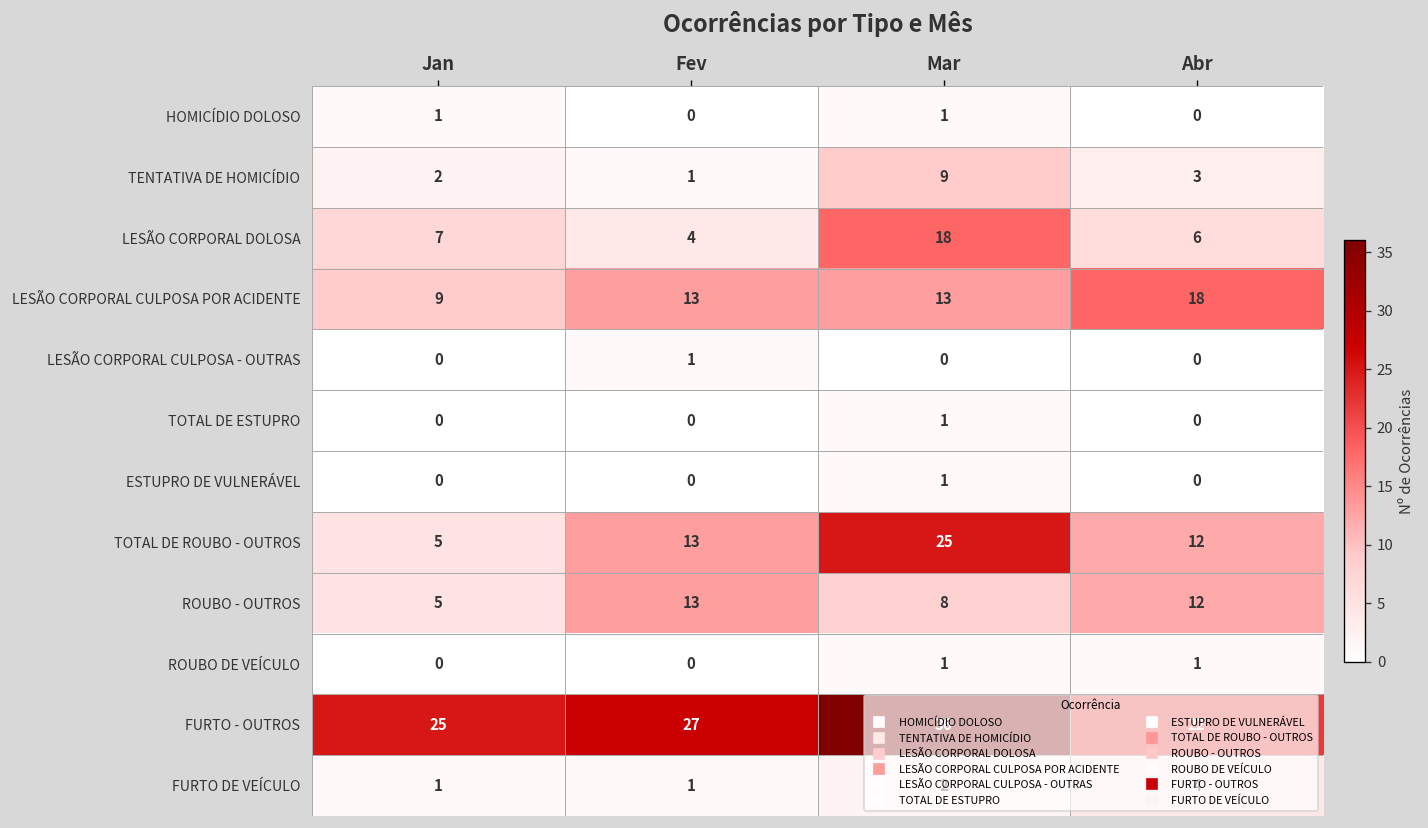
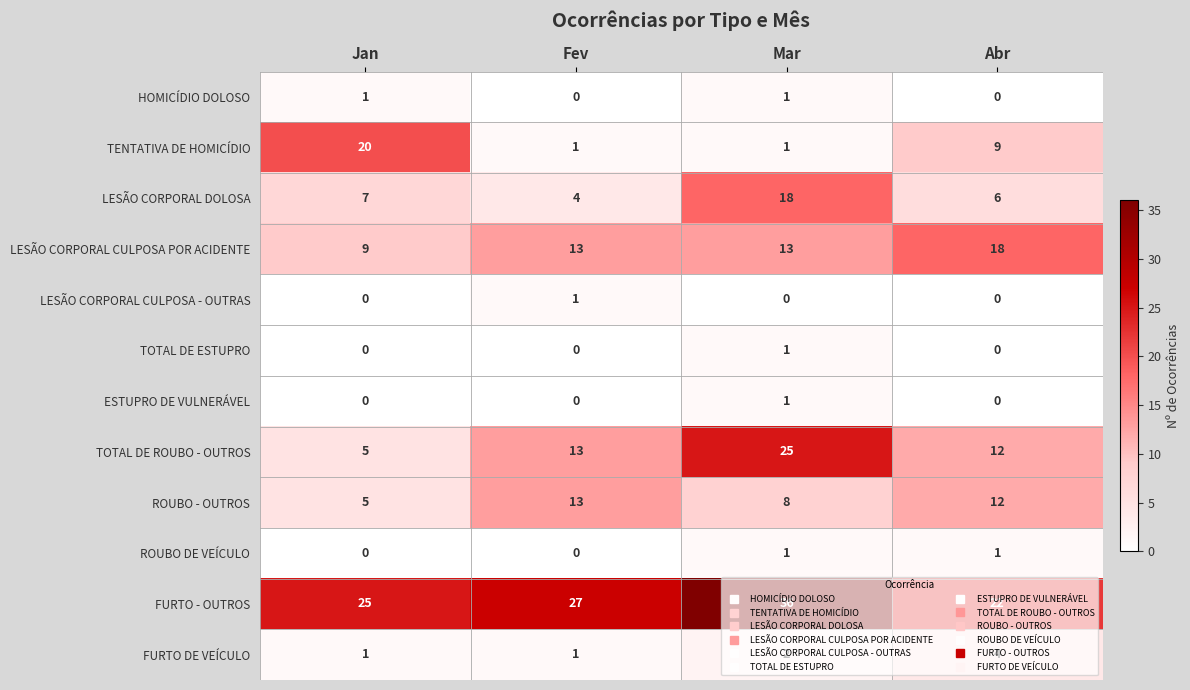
TENTATIVA DE HOMICÍDIO, Jan: 2 -> 20
TENTATIVA DE HOMICÍDIO, Mar: 9 -> 1
TENTATIVA DE HOMICÍDIO, Abr: 3 -> 9
